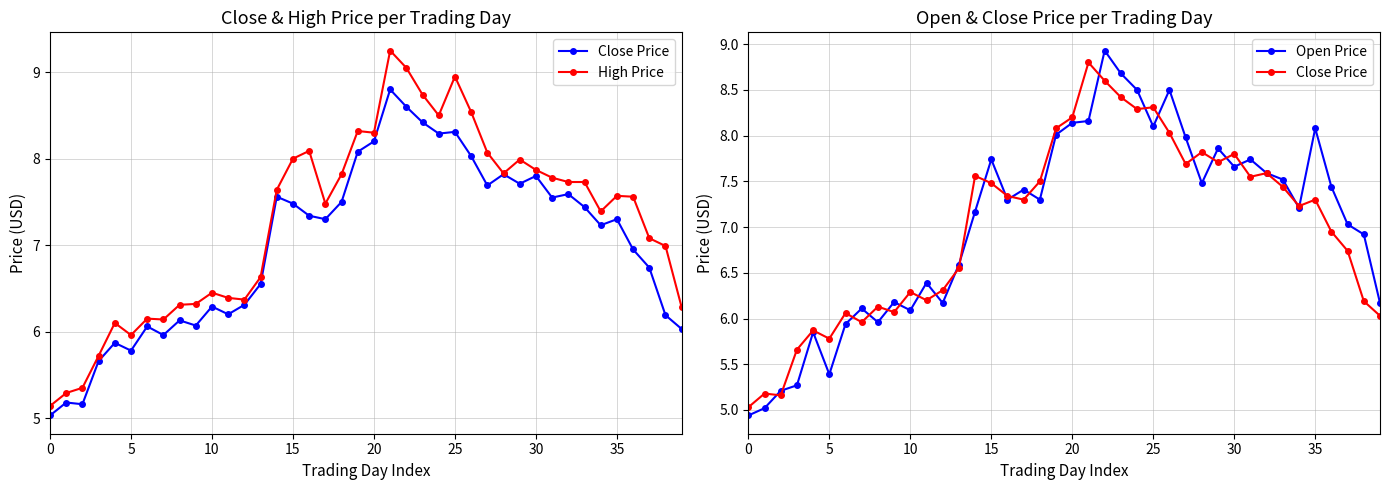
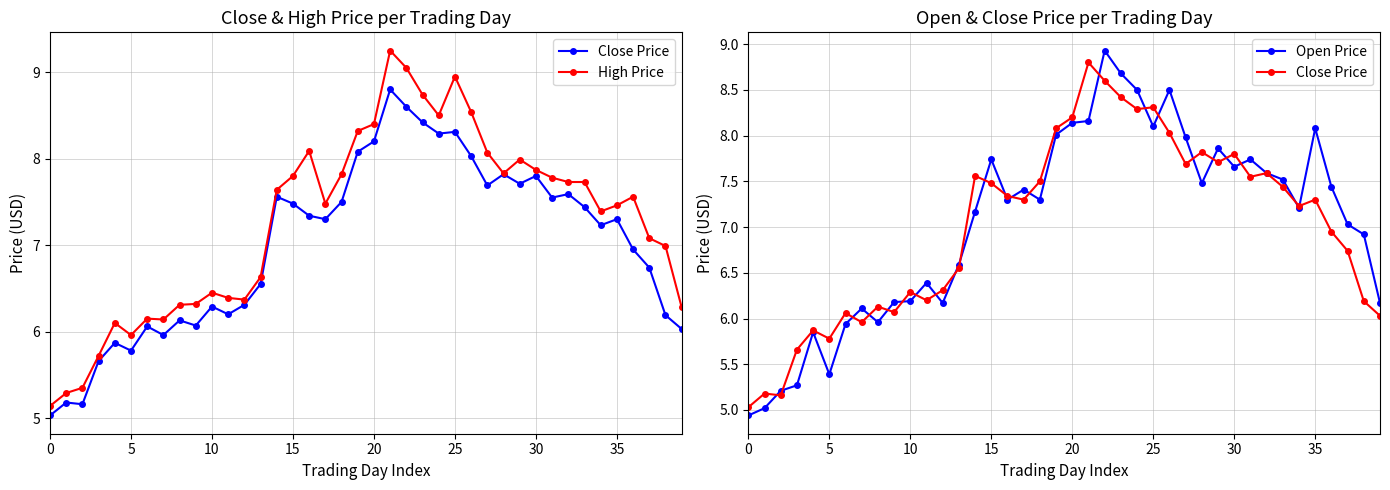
Close & High Price per Trading Day, High Price, 15: 8.0 -> 7.8
Close & High Price per Trading Day, High Price, 20: 8.3 -> 8.4
Close & High Price per Trading Day, High Price, 35: 7.6 -> 7.5
Open & Close Price per Trading Day, Open Price, 10: 6.1 -> 6.2
